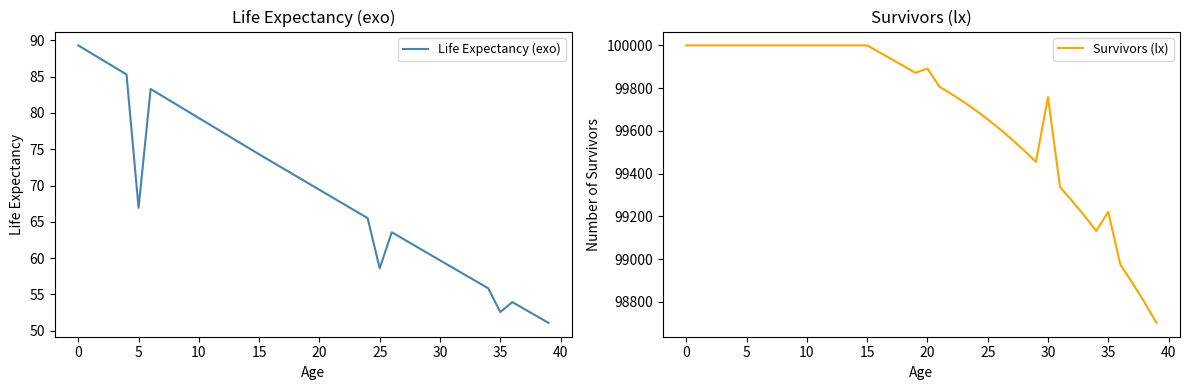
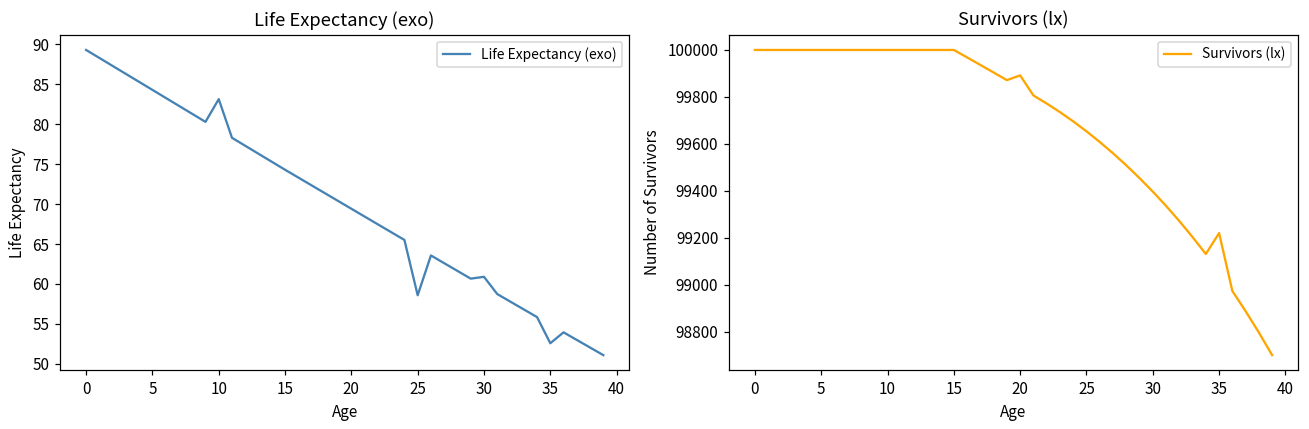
Life Expectancy (exo), 5: 67 -> 84
Life Expectancy (exo), 10: 79 -> 83
Life Expectancy (exo), 30: 60 -> 61
Survivors (lx), 30: 99760 -> 99400
